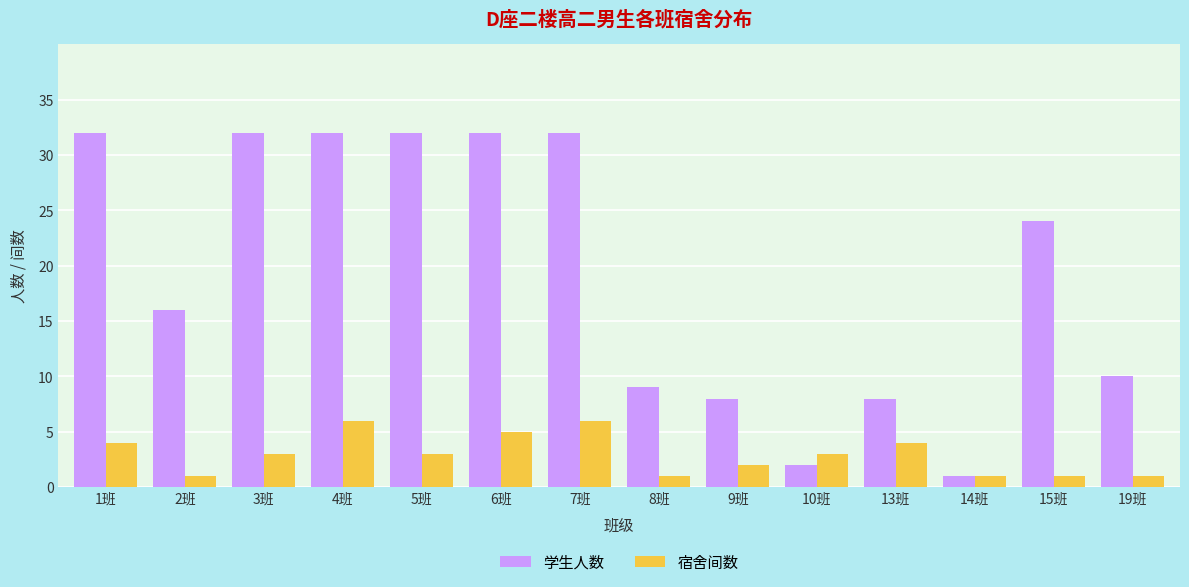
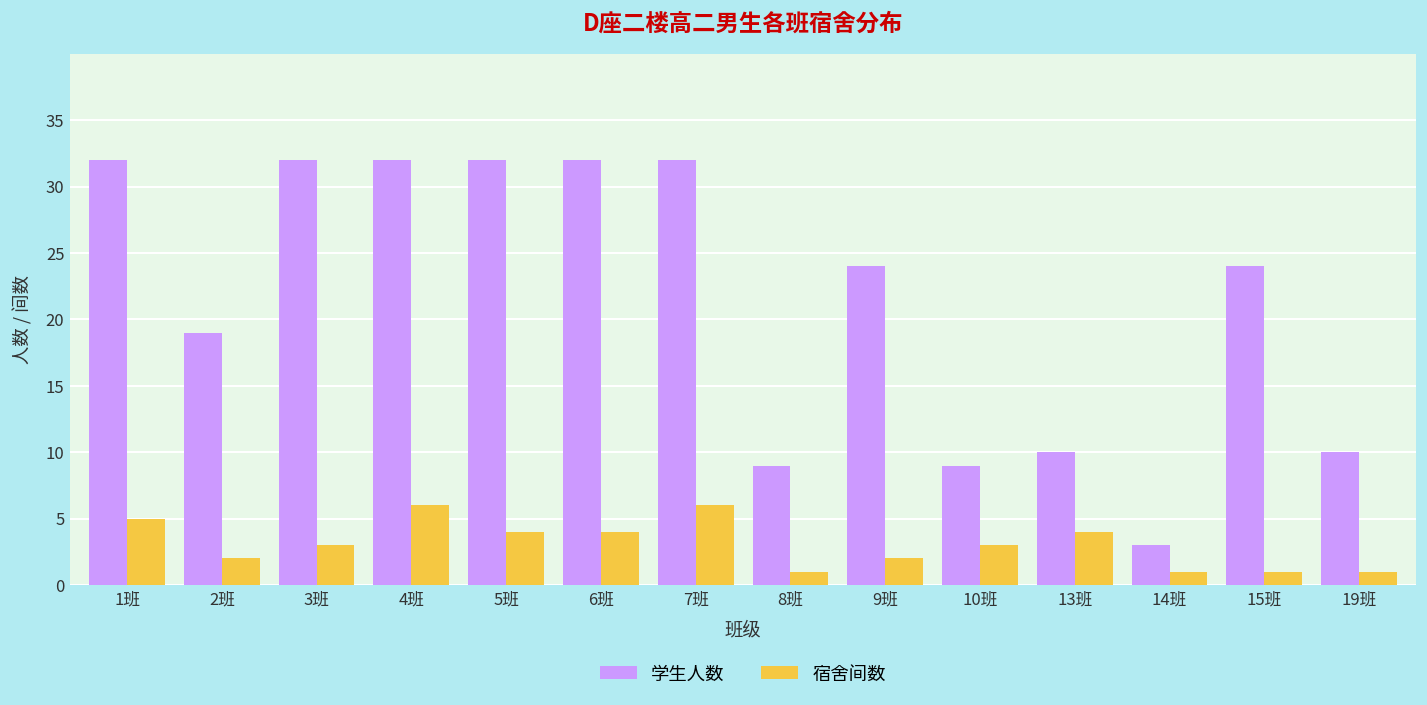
宿舍间数, 1班: 4 -> 5
学生人数, 2班: 16 -> 19
宿舍间数, 2班: 1 -> 2
宿舍间数, 5班: 3 -> 4
宿舍间数, 6班: 5 -> 4
学生人数, 9班: 8 -> 24
学生人数, 10班: 2 -> 9
学生人数, 13班: 8 -> 10
学生人数, 14班: 1 -> 3
